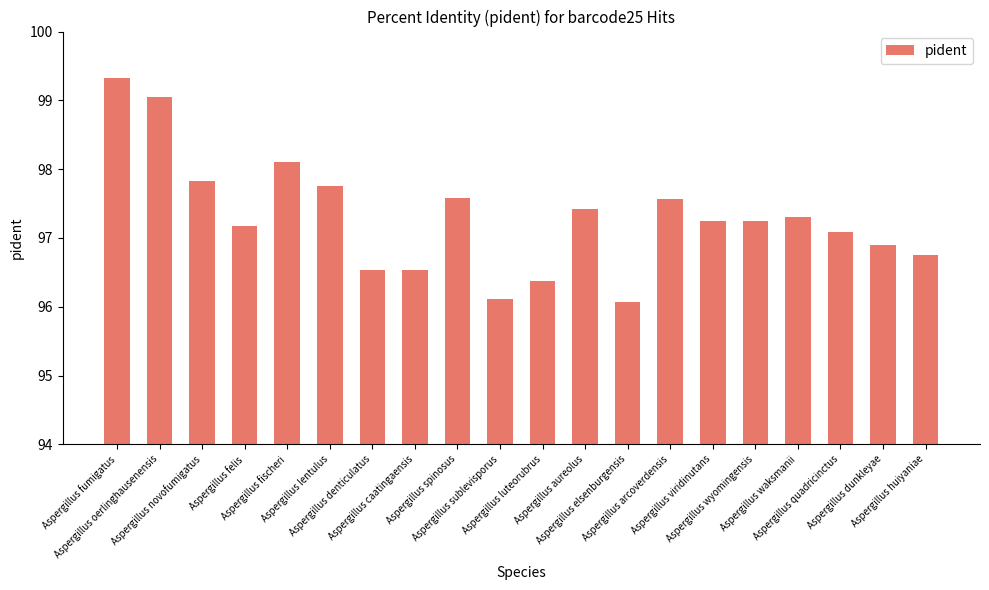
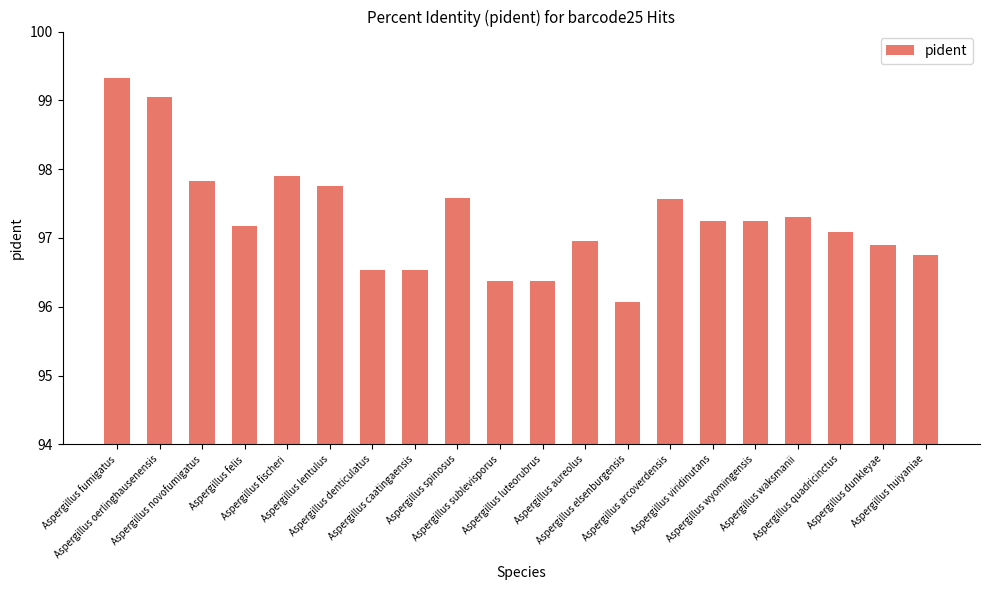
Aspergillus fischeri: 98.1 -> 97.9
Aspergillus sublevisporus: 96.1 -> 96.4
Aspergillus aureolus: 97.4 -> 97.0
